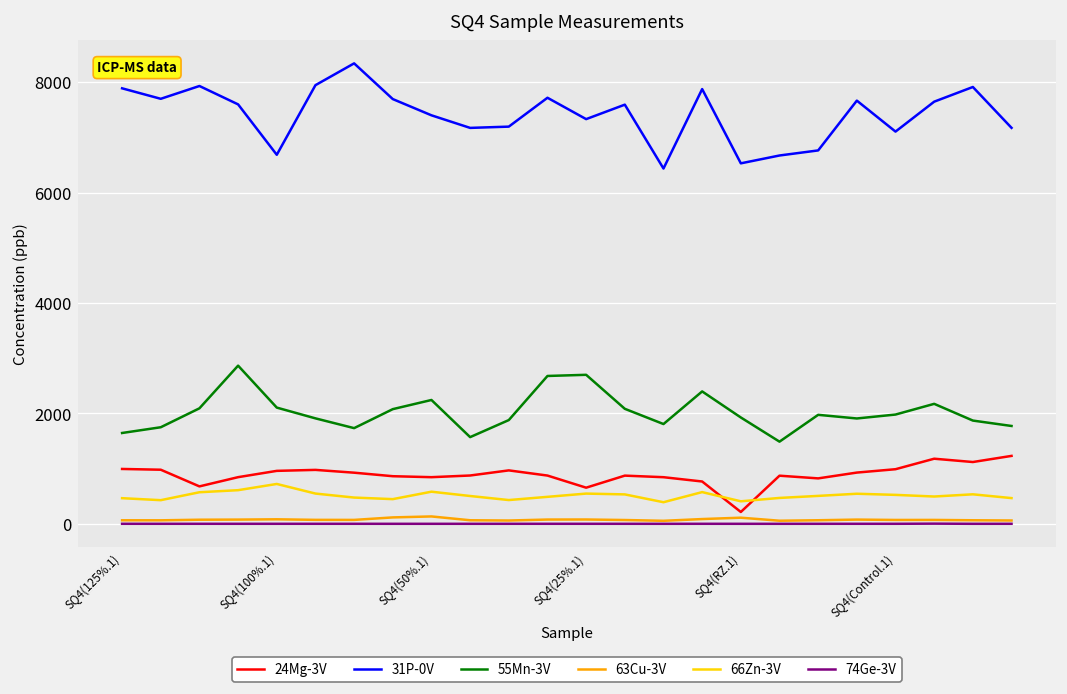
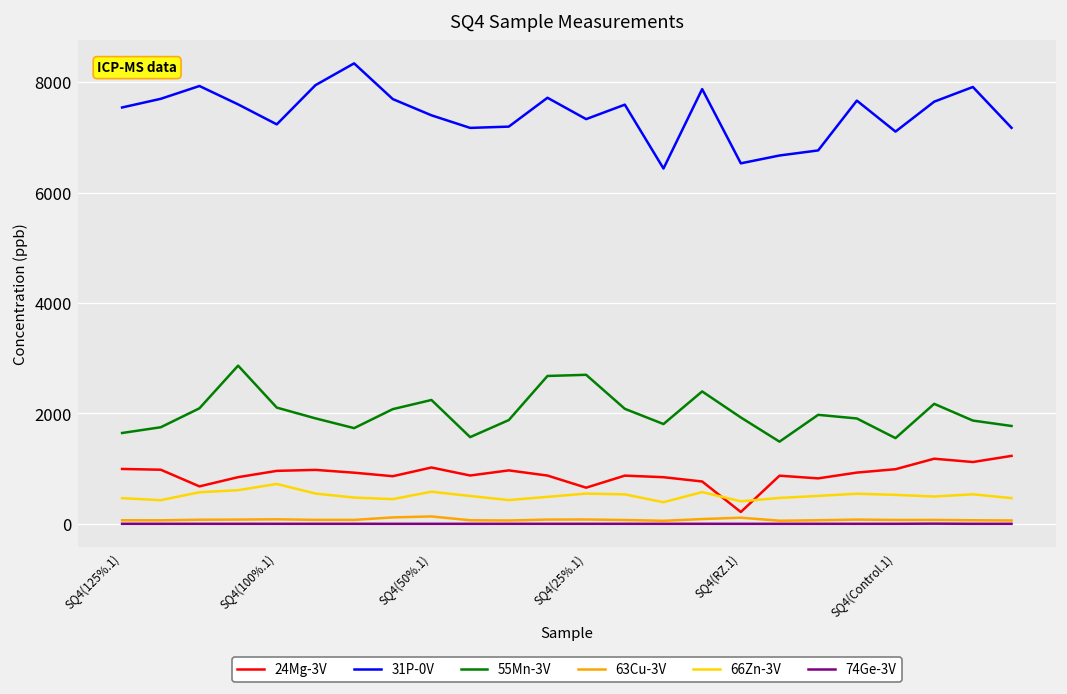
31P-0V, SQ4(125%.1): 7900 -> 7500
31P-0V, SQ4(100%.1): 6700 -> 7200
24Mg-3V, SQ4(50%.1): 800 -> 1000
55Mn-3V, SQ4(Control.1): 2000 -> 1600
